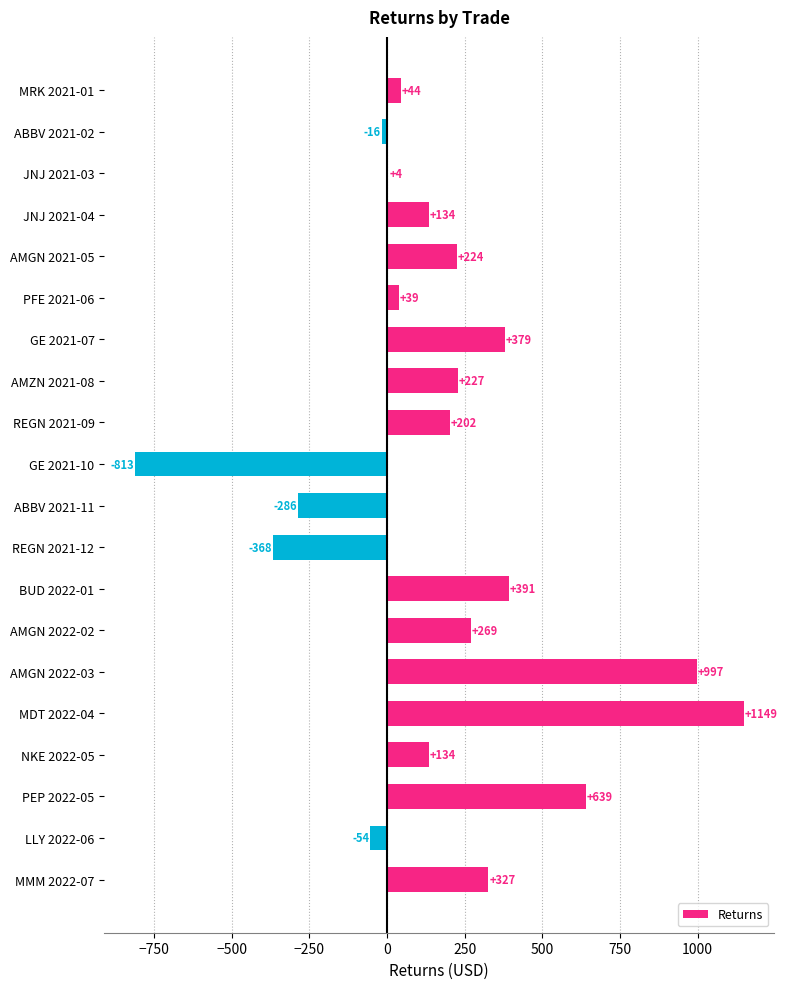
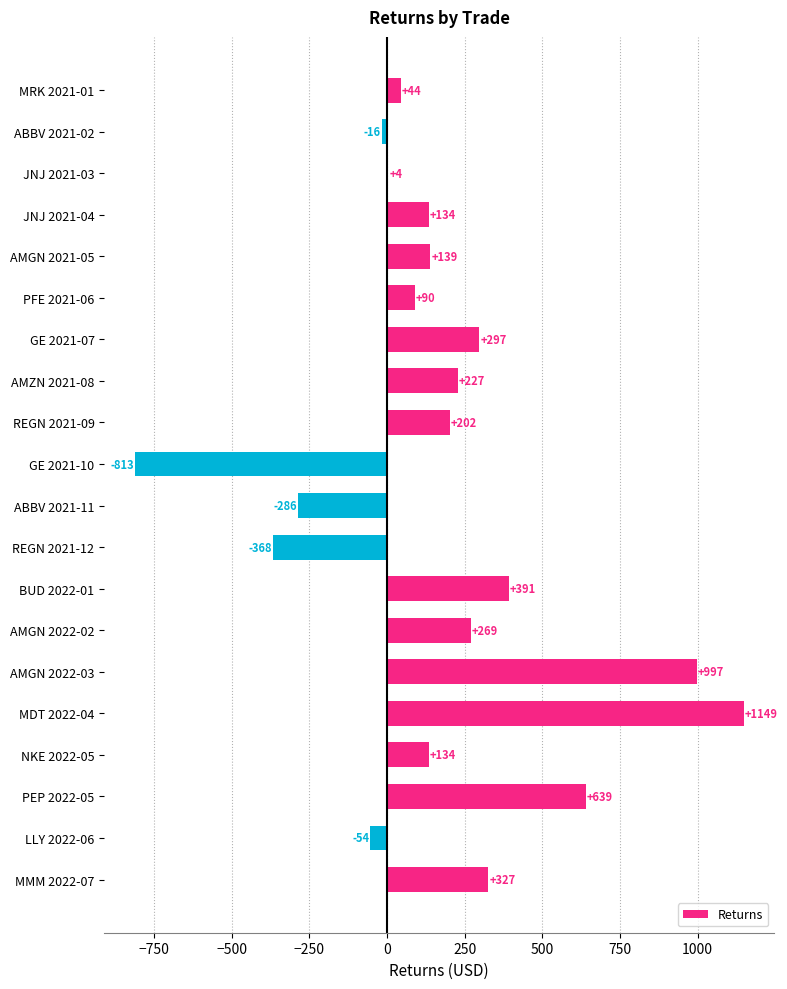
AMGN 2021-05: +224 -> +139
PFE 2021-06: +39 -> +90
GE 2021-07: +379 -> +297
